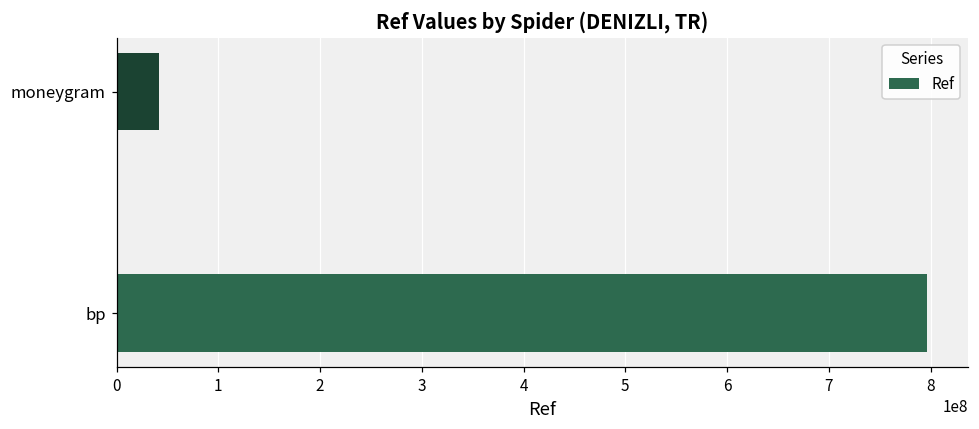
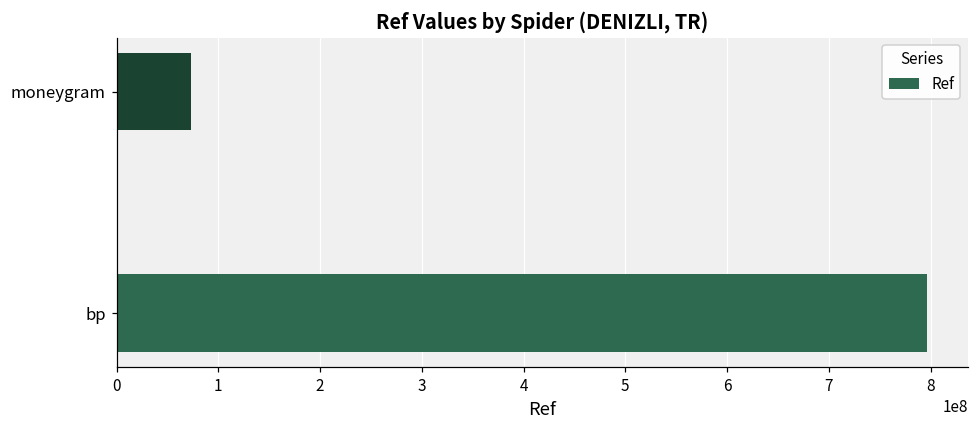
moneygram: 40000000 -> 70000000
